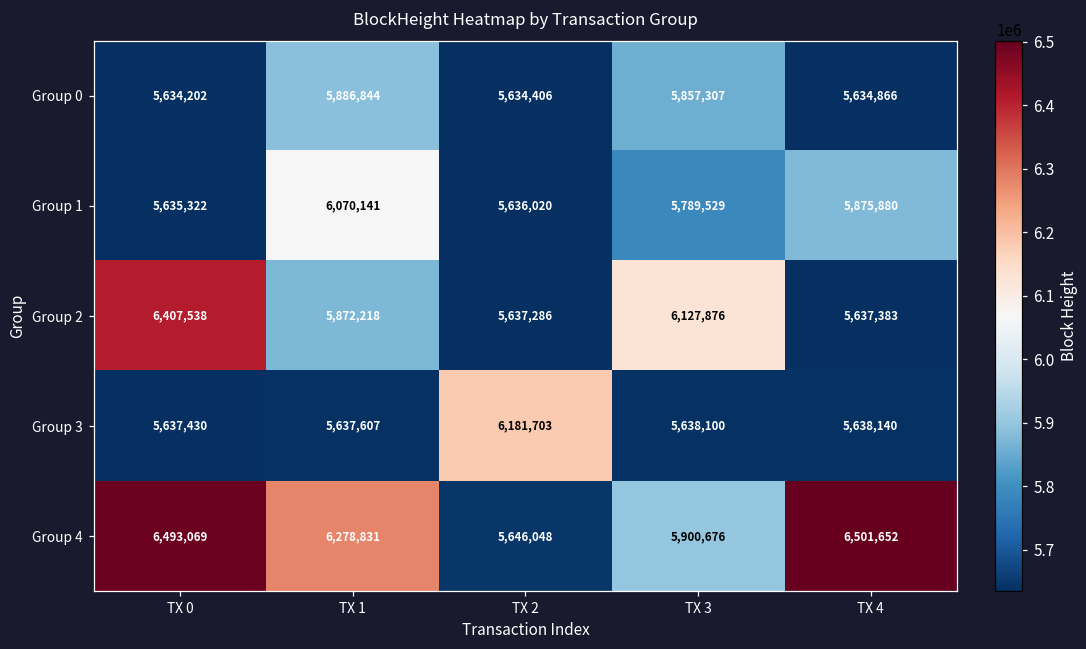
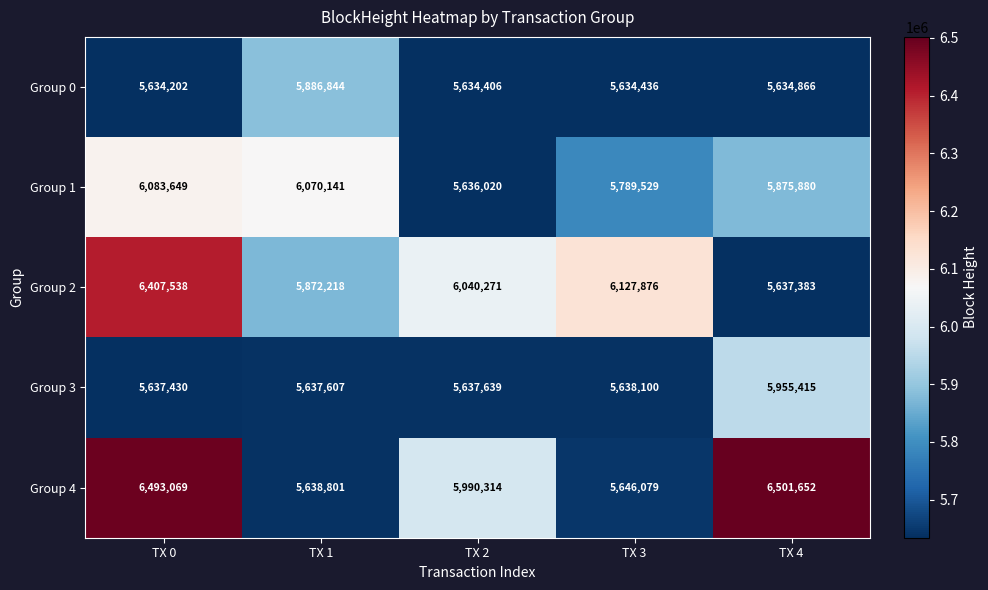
Group 0, TX 3: 5,857,307 -> 5,634,436
Group 1, TX 0: 5,635,322 -> 6,083,649
Group 2, TX 2: 5,637,286 -> 6,040,271
Group 3, TX 2: 6,181,703 -> 5,637,639
Group 3, TX 4: 5,638,140 -> 5,955,415
Group 4, TX 1: 6,278,831 -> 5,638,801
Group 4, TX 2: 5,646,048 -> 5,990,314
Group 4, TX 3: 5,900,676 -> 5,646,079
